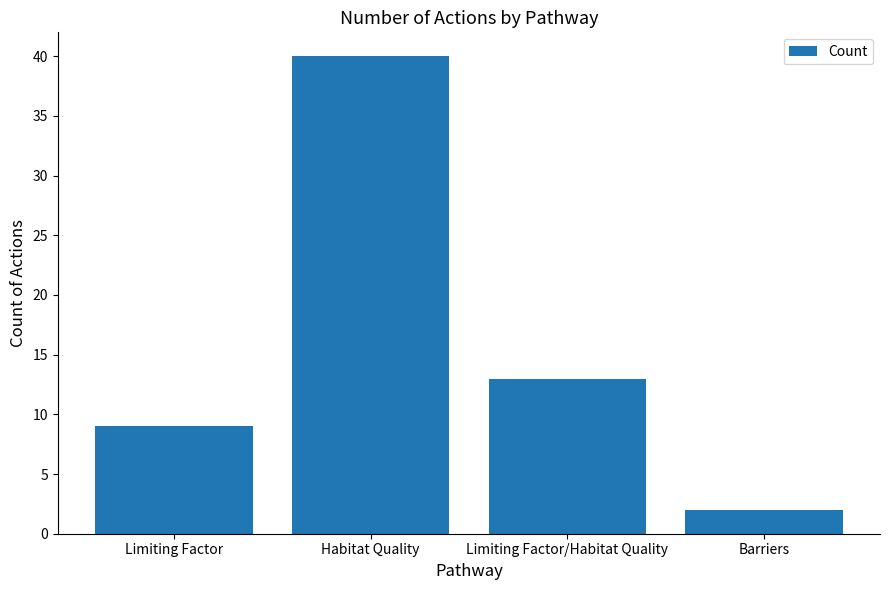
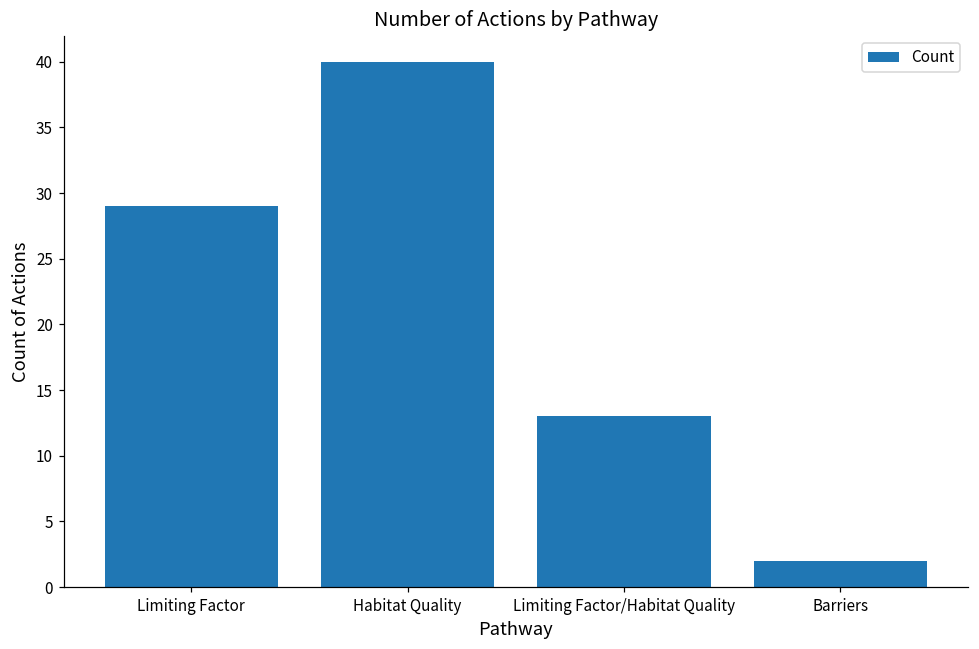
Limiting Factor: 9 -> 29
